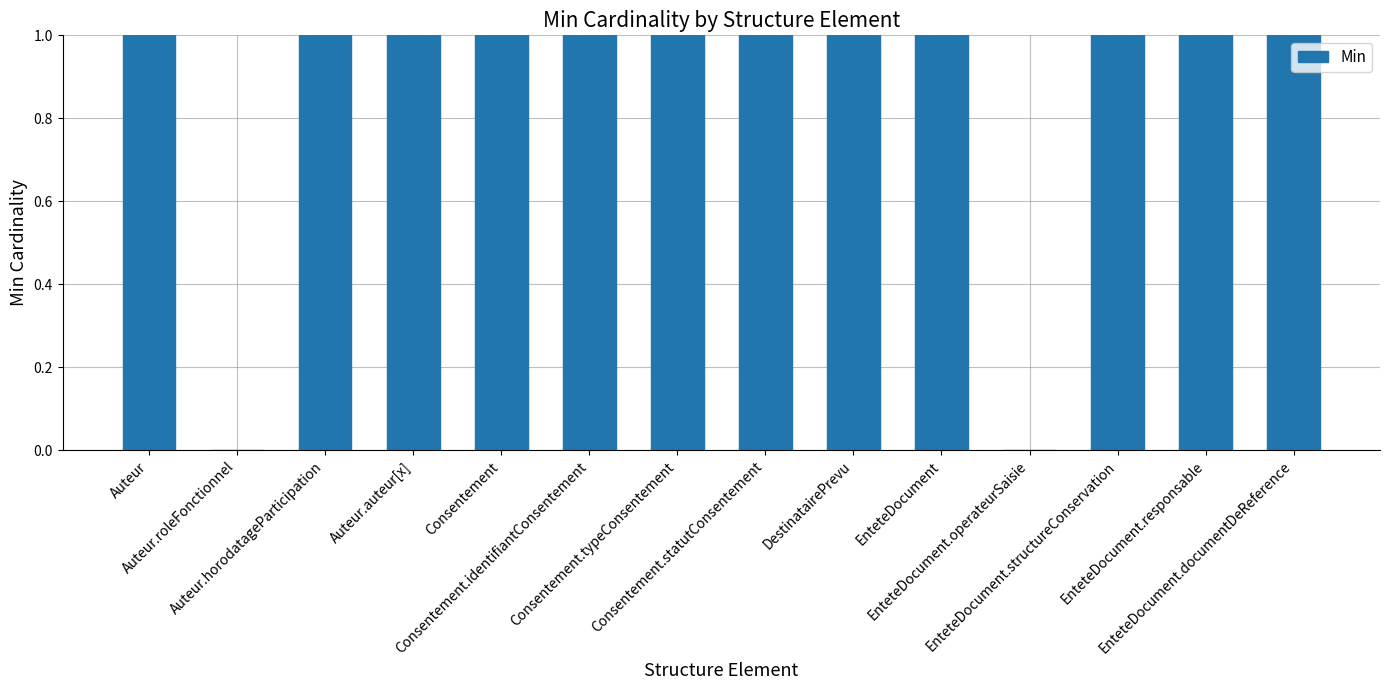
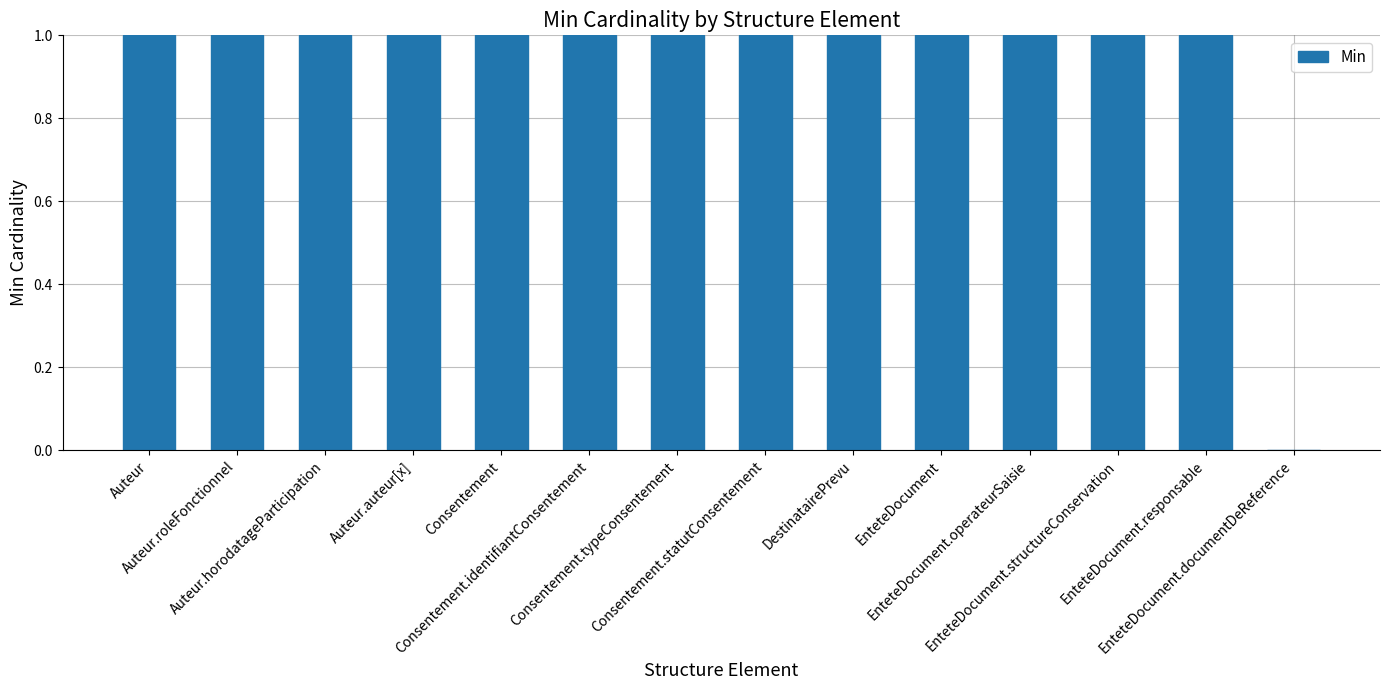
Auteur.roleFonctionnel: 0 -> 1
EnteteDocument.operateurSaisie: 0 -> 1
EnteteDocument.documentDeReference: 1 -> 0
